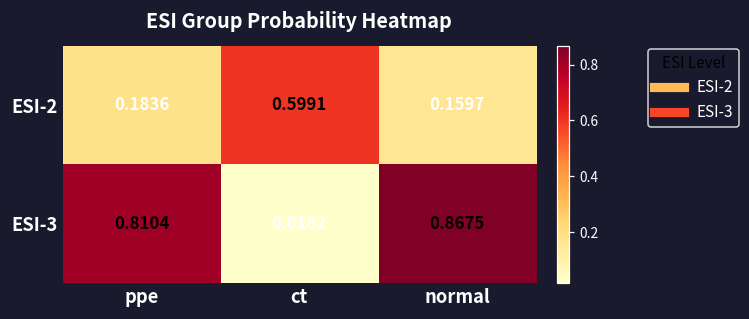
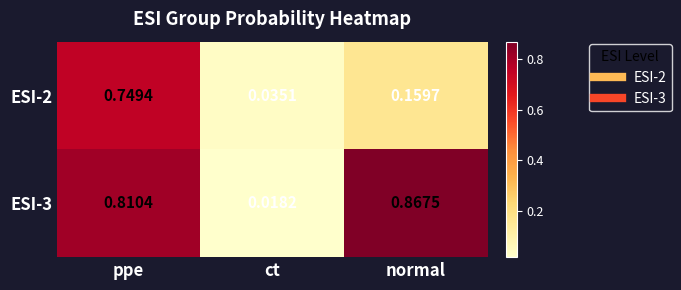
ESI-2, ppe: 0.1836 -> 0.7494
ESI-2, ct: 0.5991 -> 0.0351
